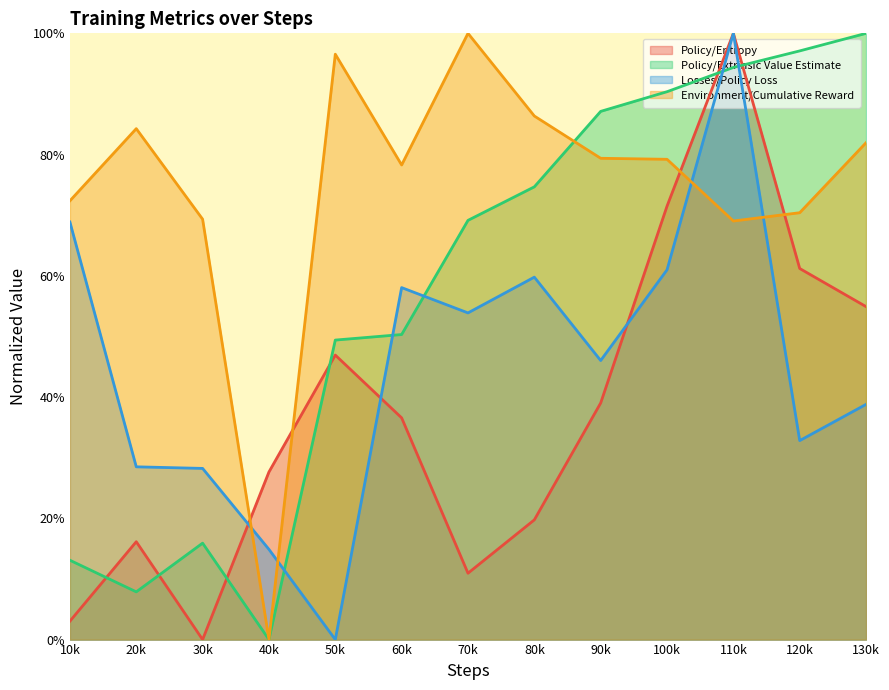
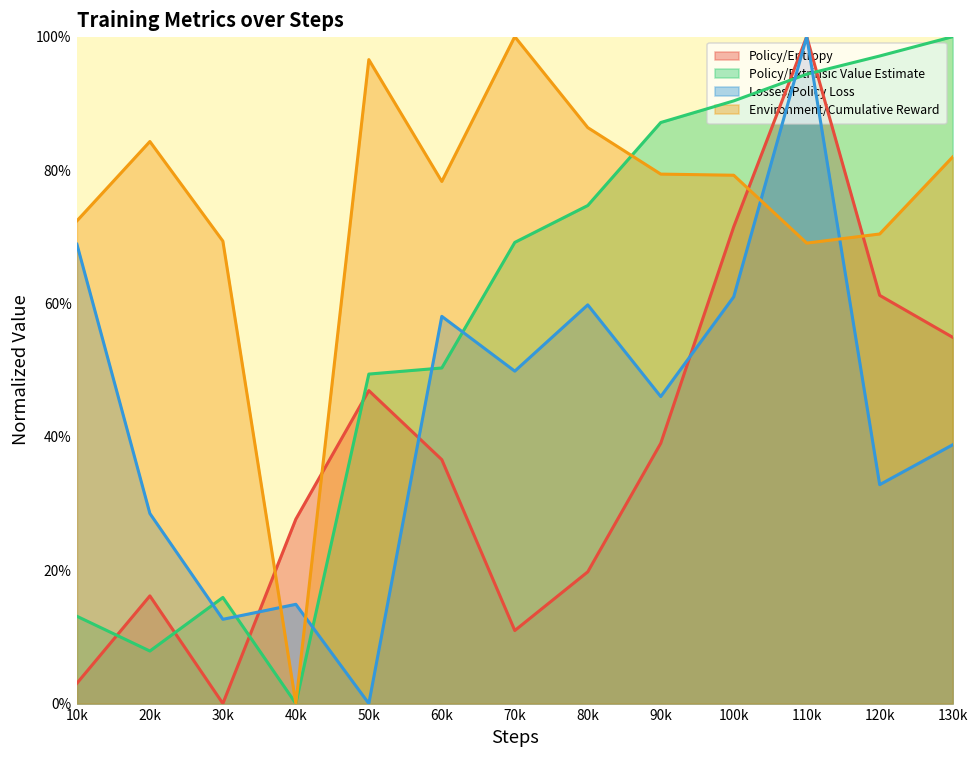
Losses/Policy Loss, 30k: 28% -> 13%
Losses/Policy Loss, 70k: 54% -> 50%
